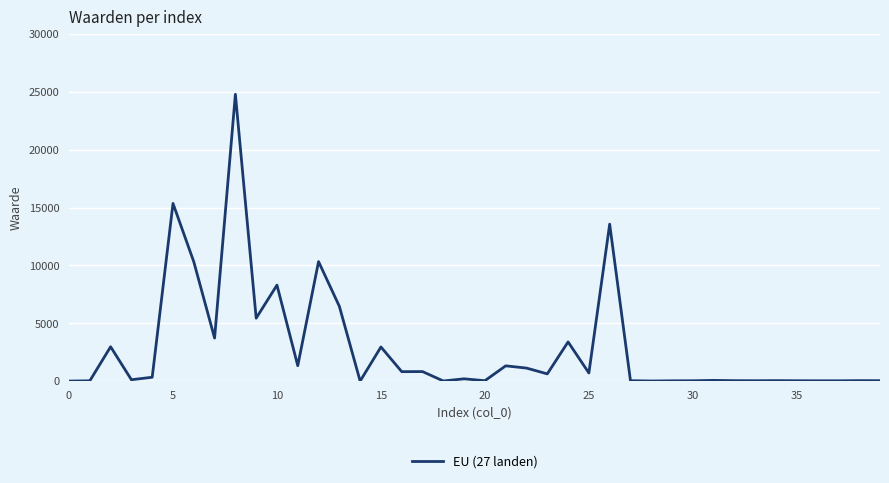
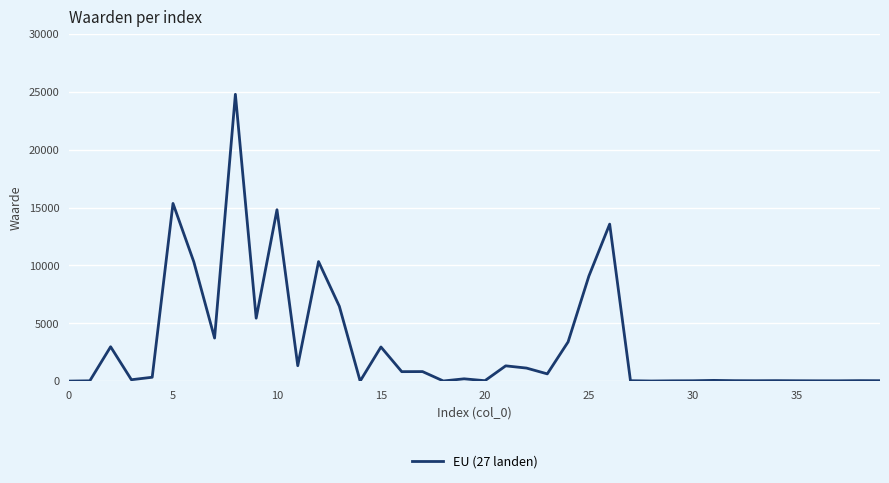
10: 8300 -> 14800
25: 700 -> 9100
